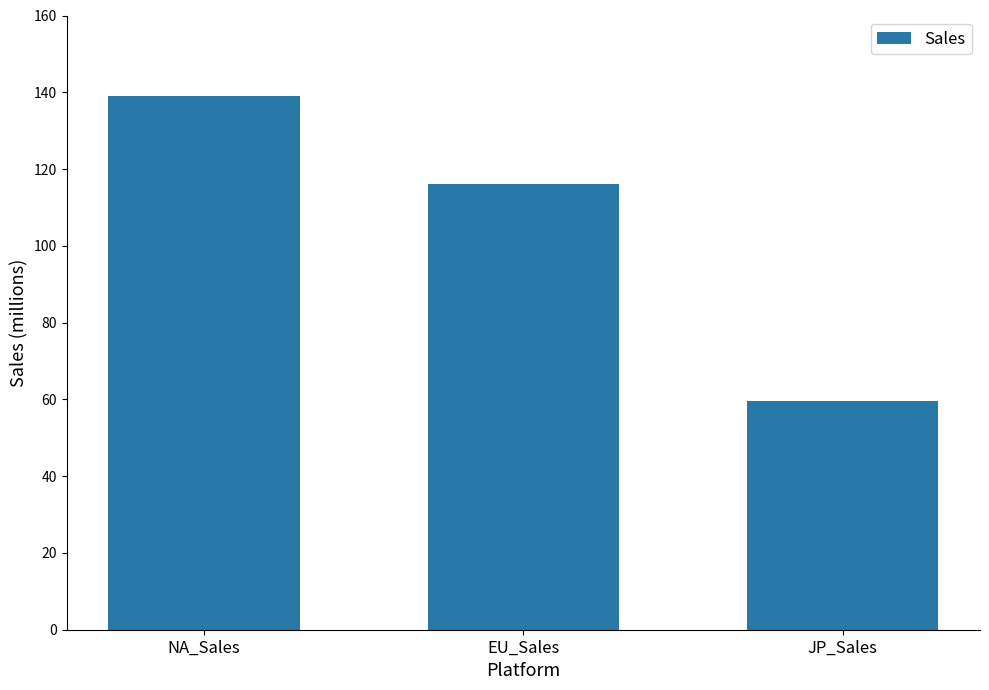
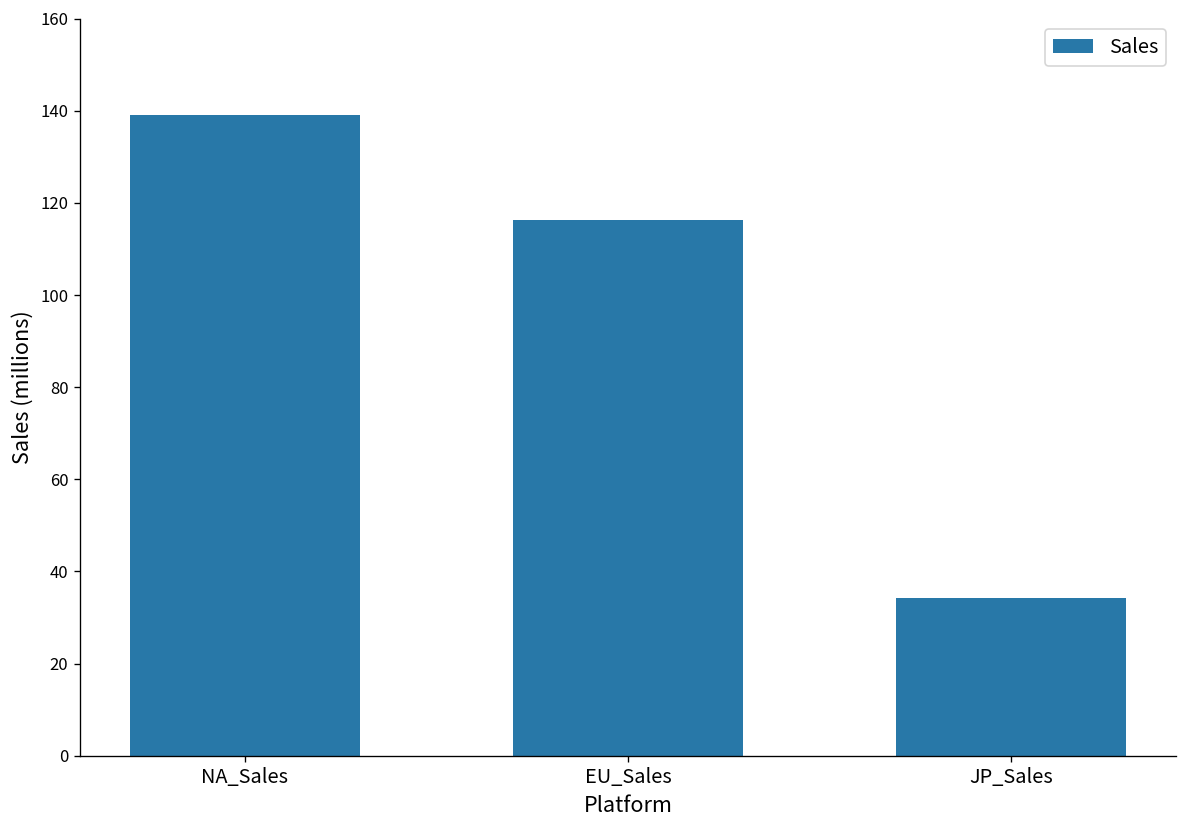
JP_Sales: 60 -> 34
